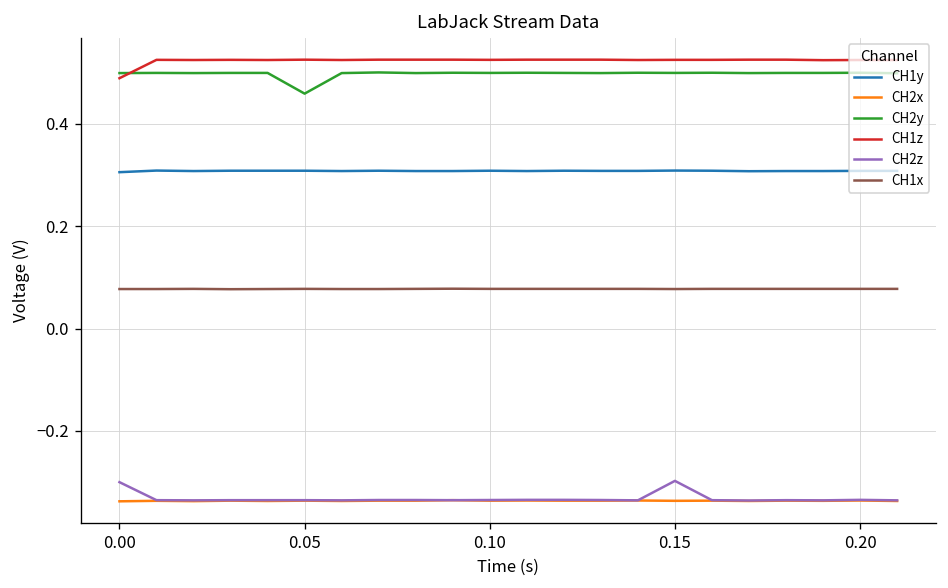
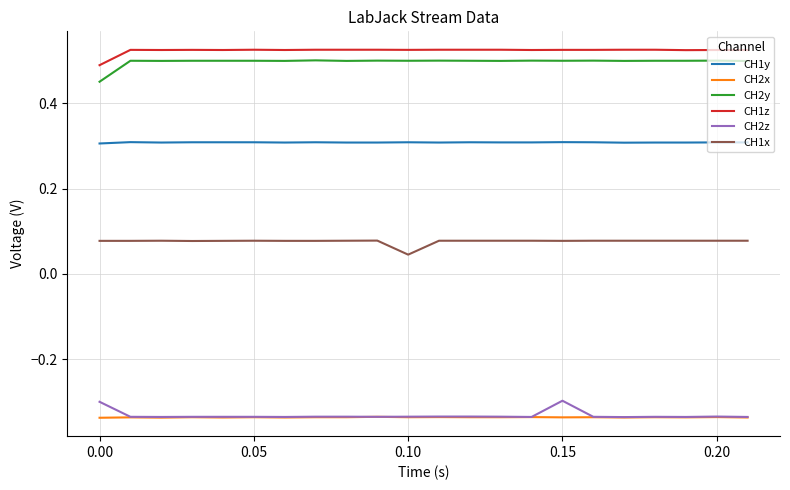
CH2y, 0.00: 0.50 -> 0.45
CH2y, 0.05: 0.46 -> 0.50
CH1x, 0.10: 0.08 -> 0.05
